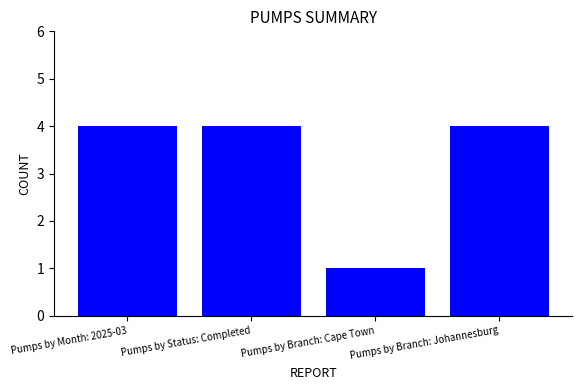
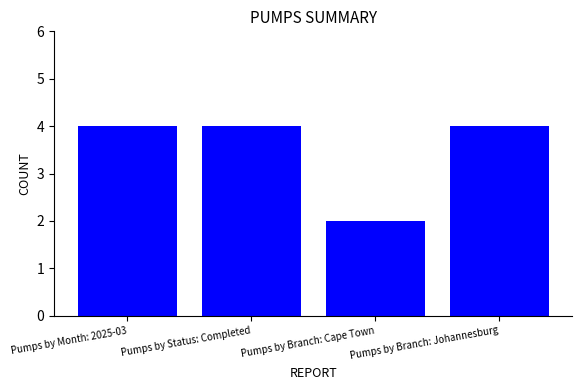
Pumps by Branch: Cape Town: 1 -> 2
